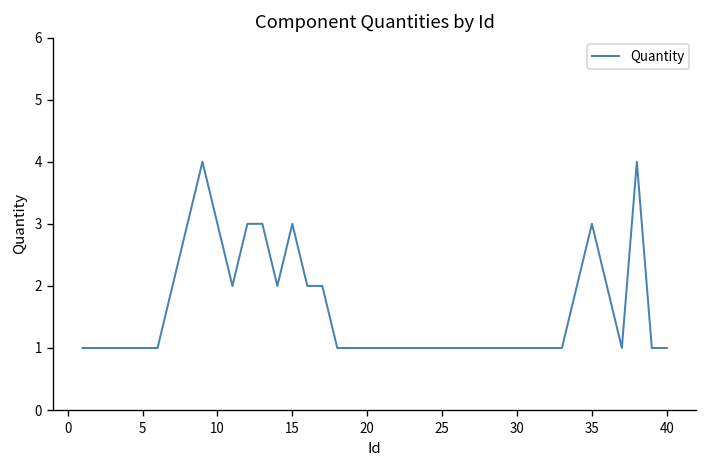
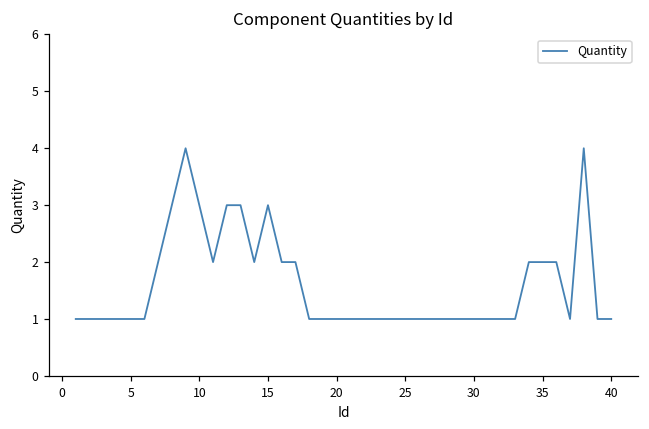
35: 3 -> 2
